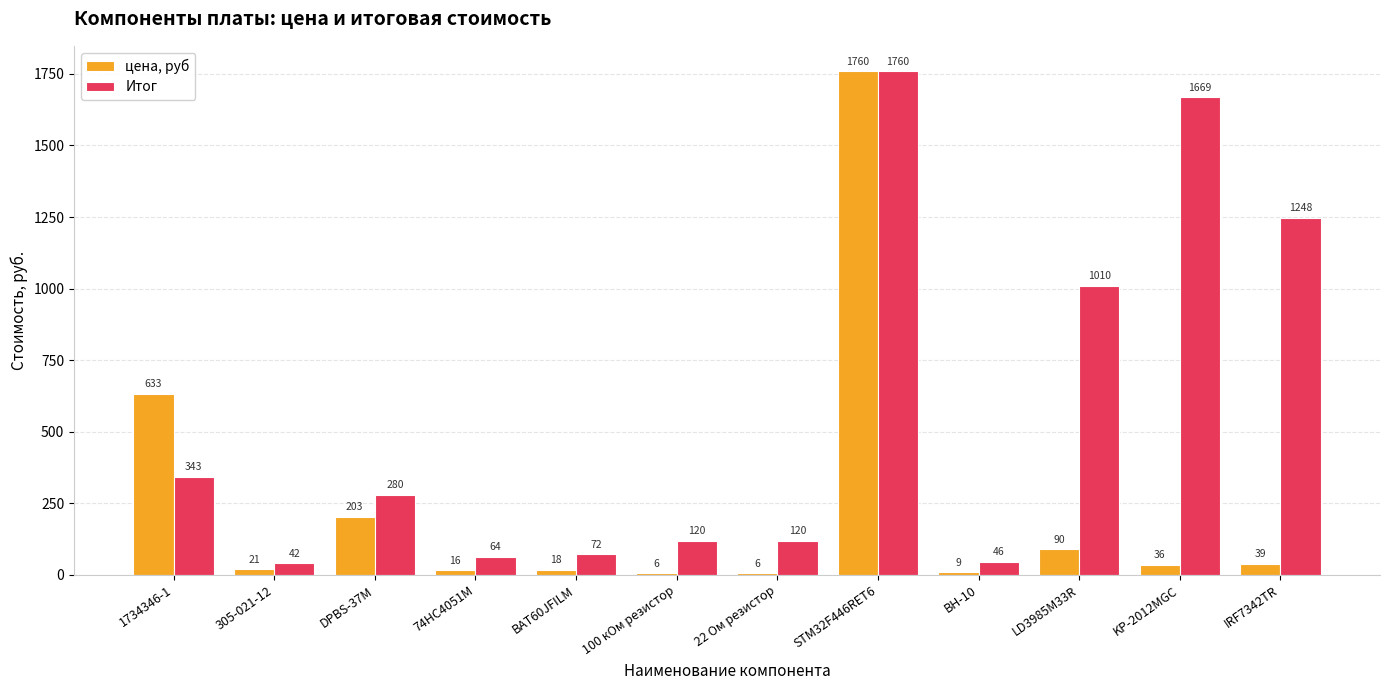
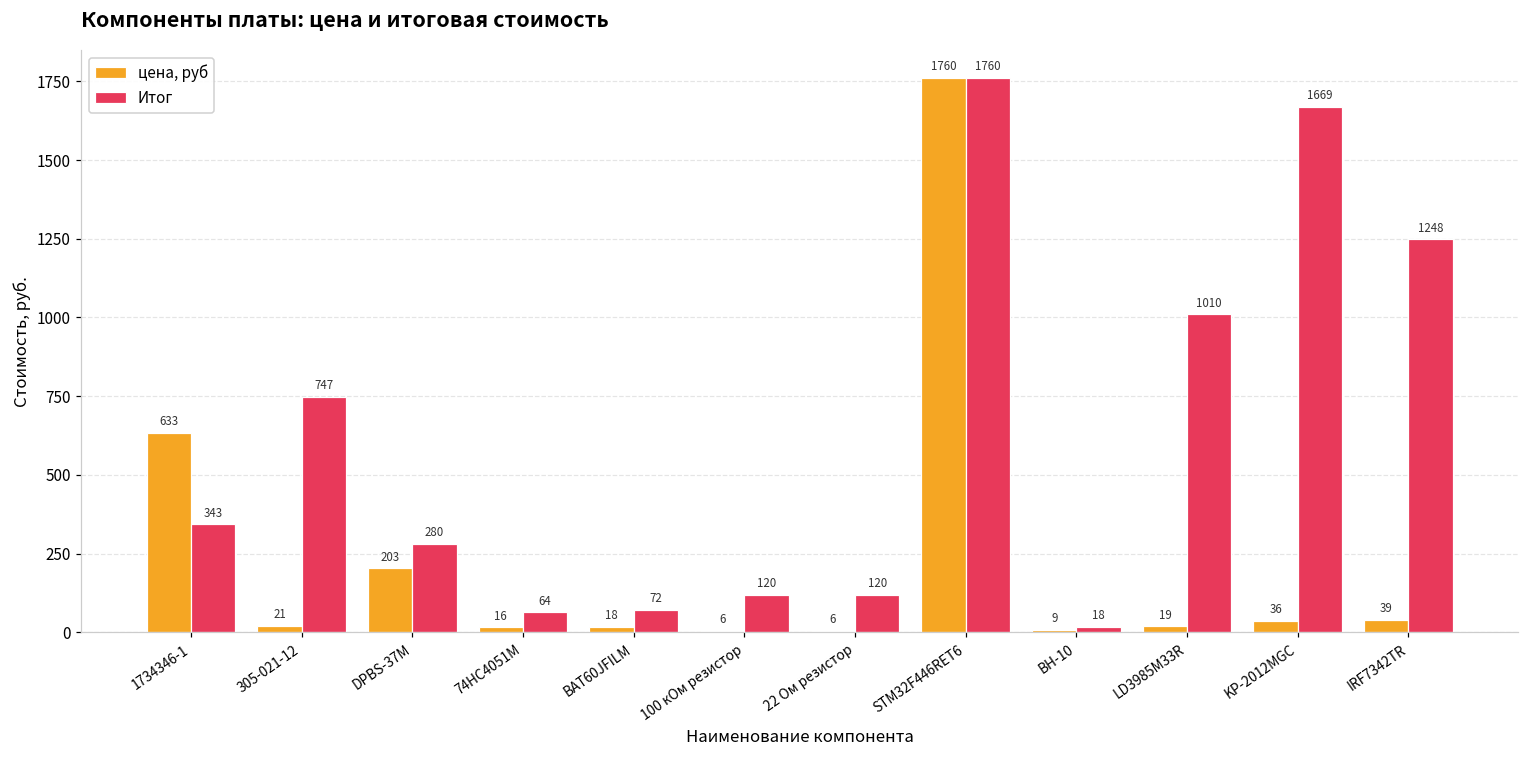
Итог, 305-021-12: 42 -> 747
Итог, BH-10: 46 -> 18
цена, руб, LD3985M33R: 90 -> 19
